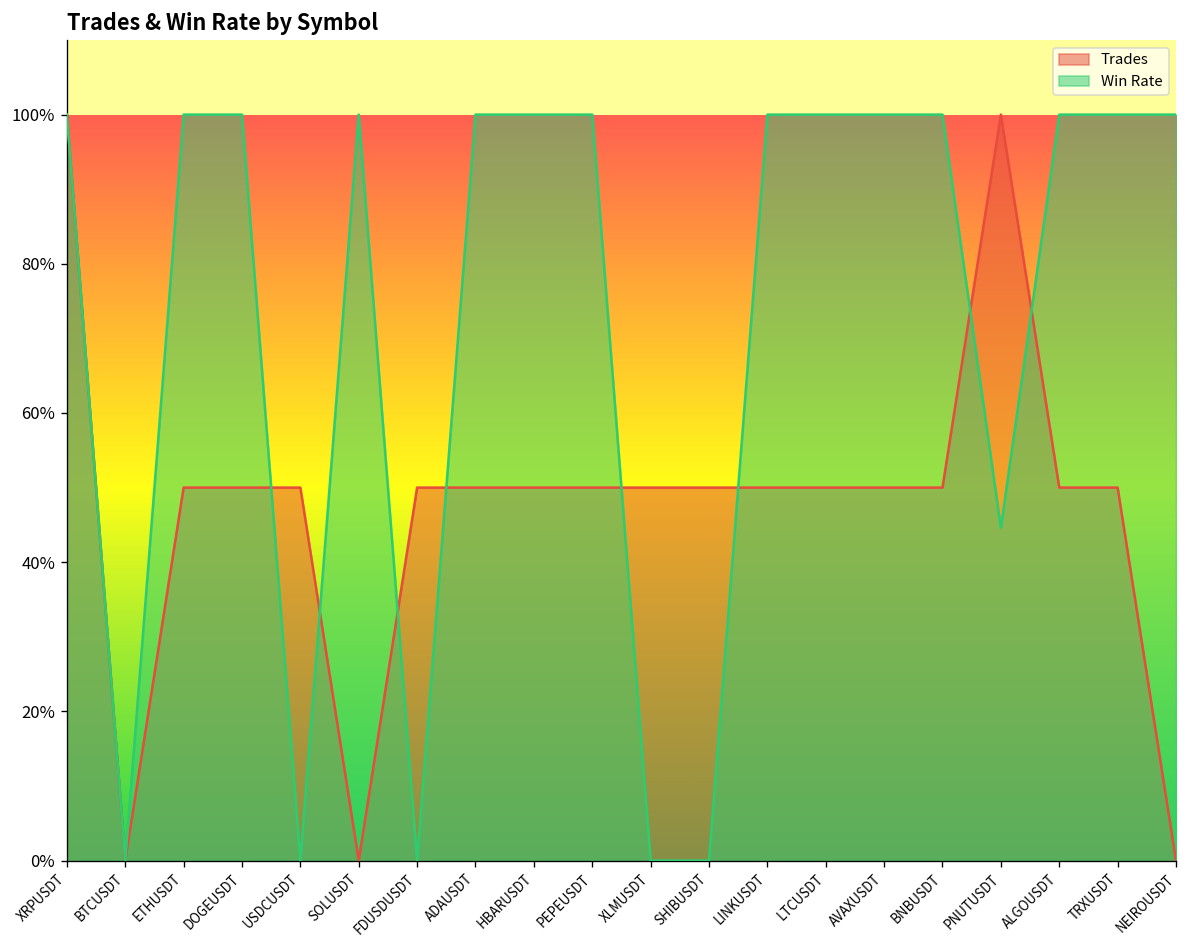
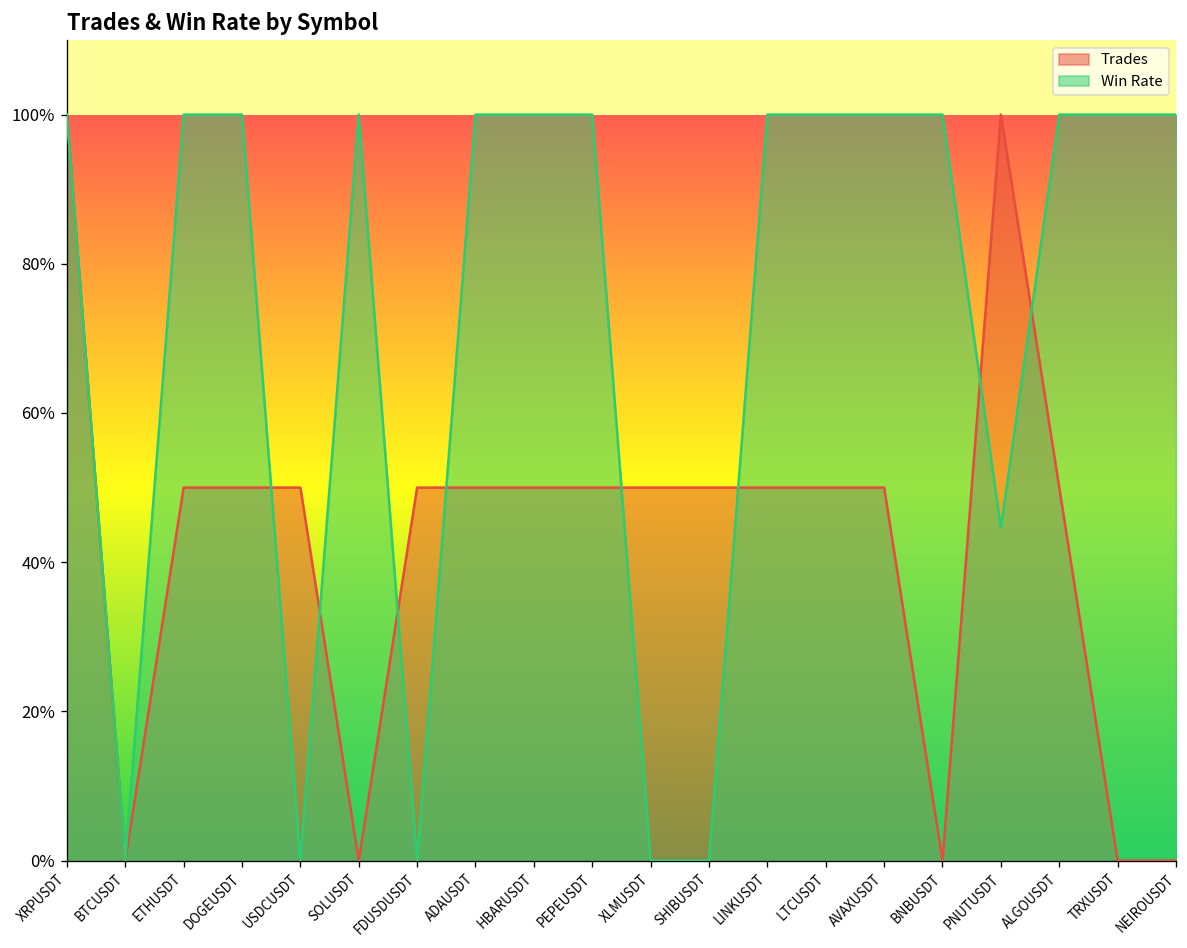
Trades, BNBUSDT: 50% -> 0%
Trades, TRXUSDT: 50% -> 0%
